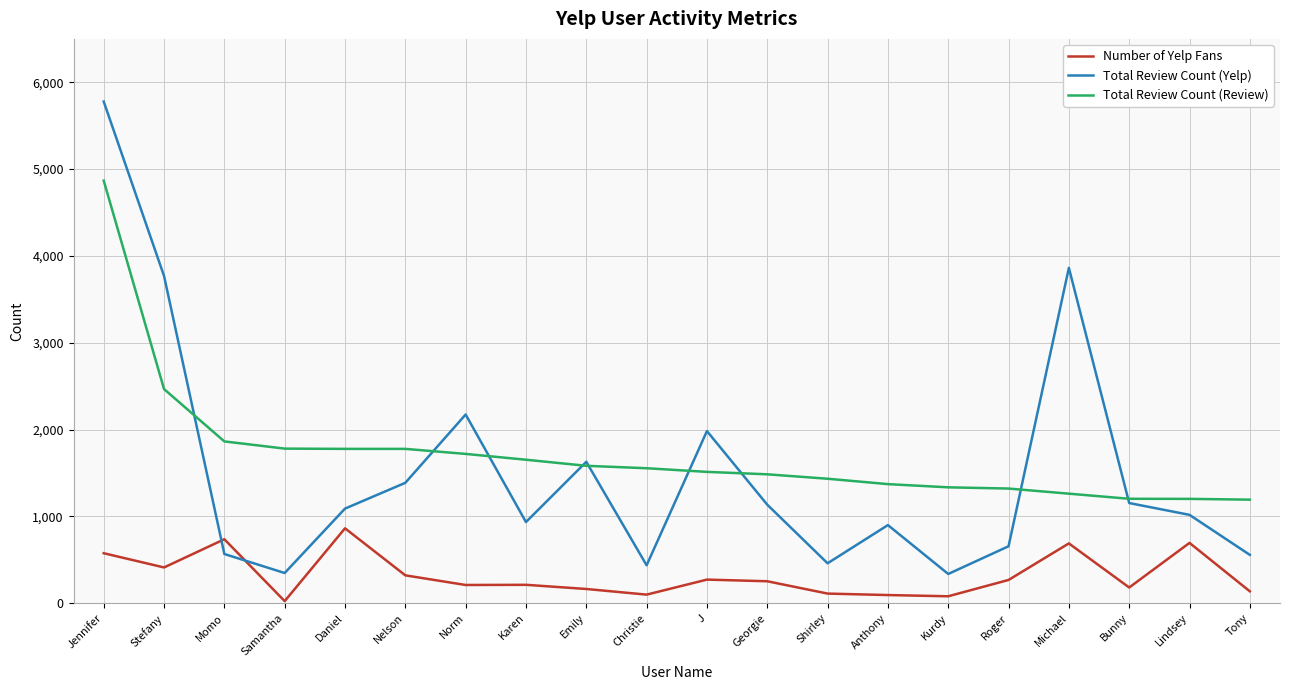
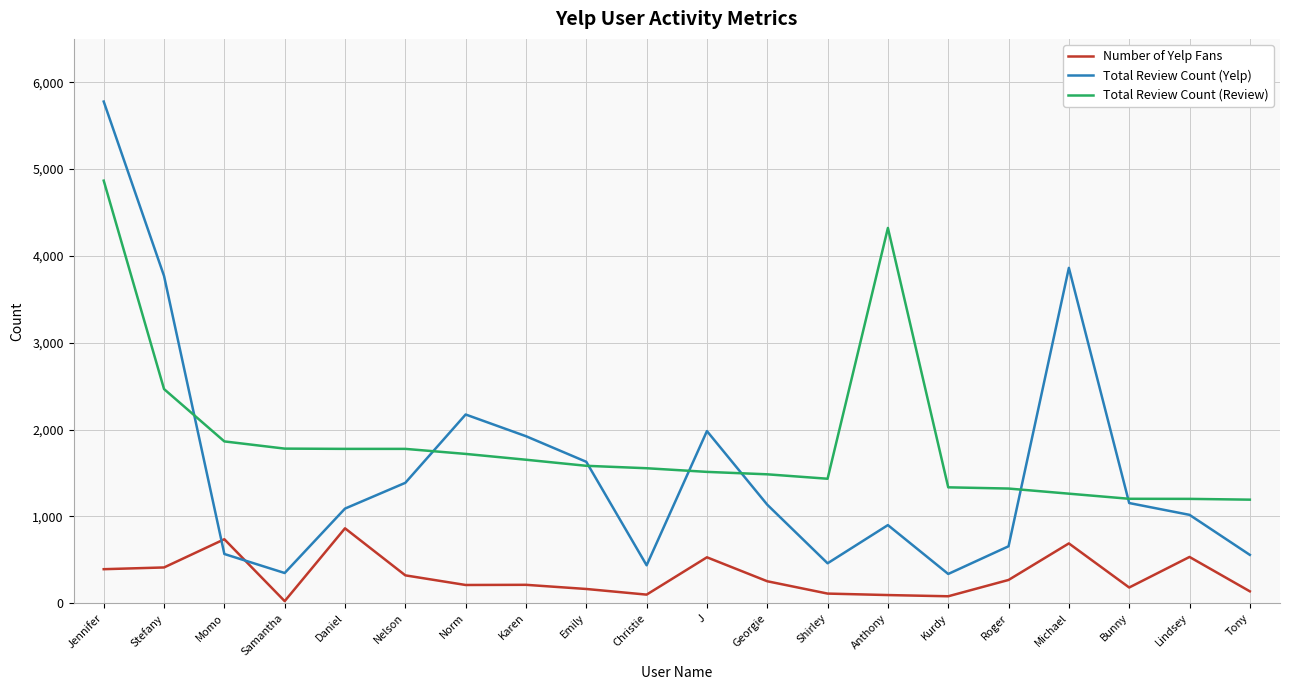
Number of Yelp Fans, Jennifer: 600 -> 400
Total Review Count (Yelp), Karen: 900 -> 1,900
Number of Yelp Fans, J: 300 -> 500
Total Review Count (Review), Anthony: 1,400 -> 4,300
Number of Yelp Fans, Lindsey: 700 -> 500
